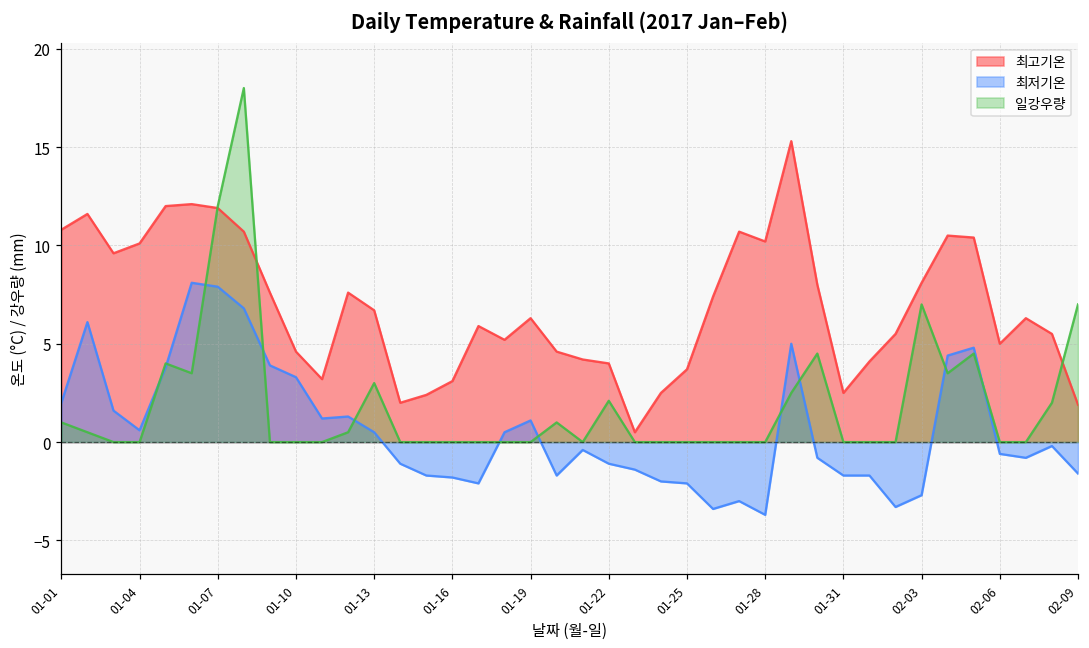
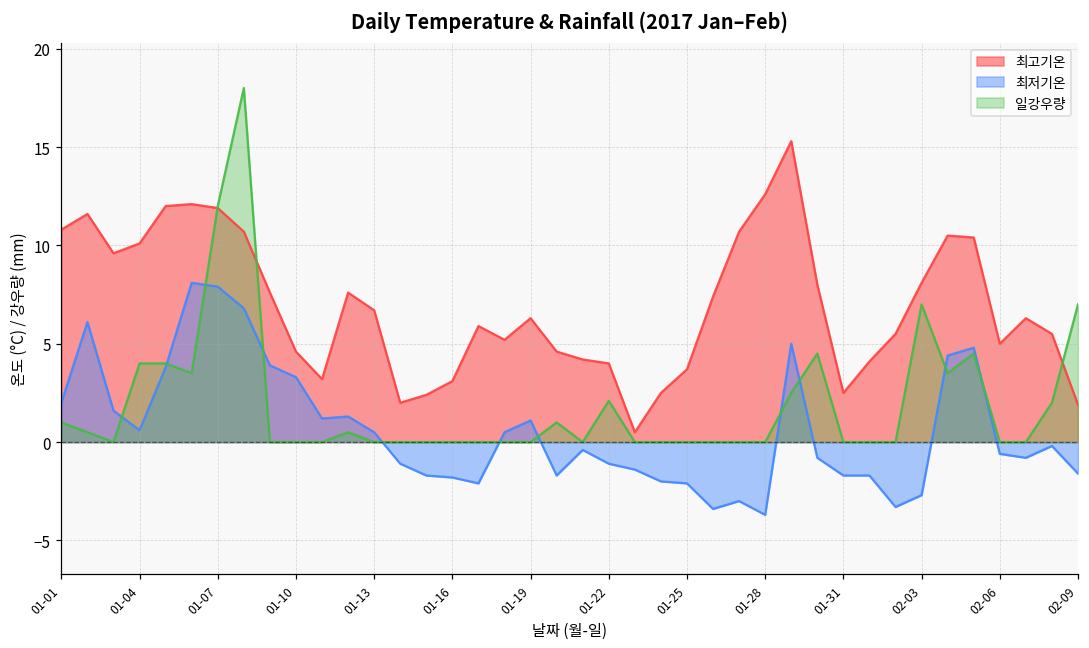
일강우량, 01-04: 0 -> 4
일강우량, 01-13: 3 -> 0
최고기온, 01-28: 10.2 -> 12.6
